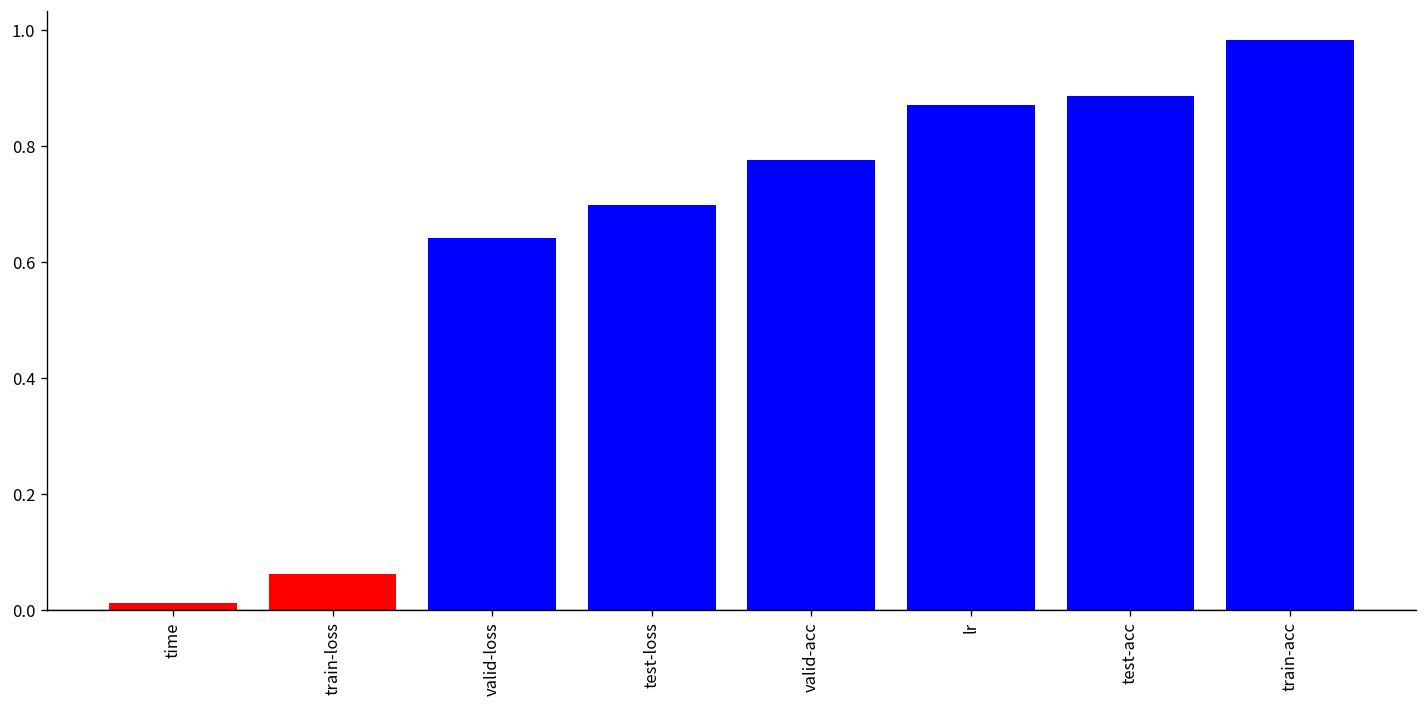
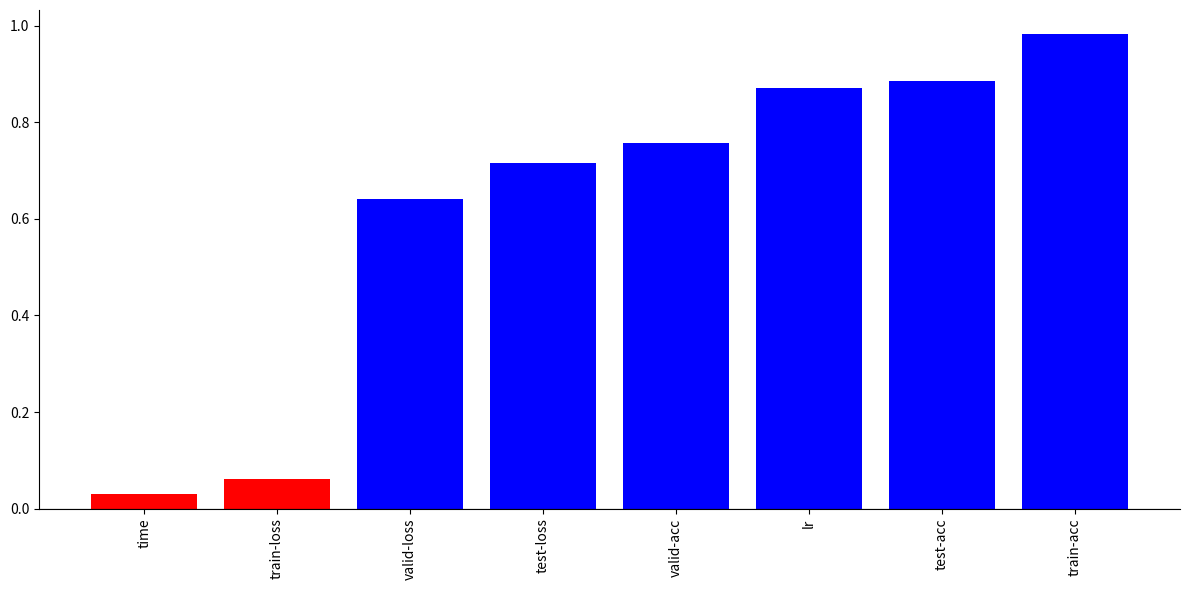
time: 0.01 -> 0.03
test-loss: 0.70 -> 0.72
valid-acc: 0.78 -> 0.76
